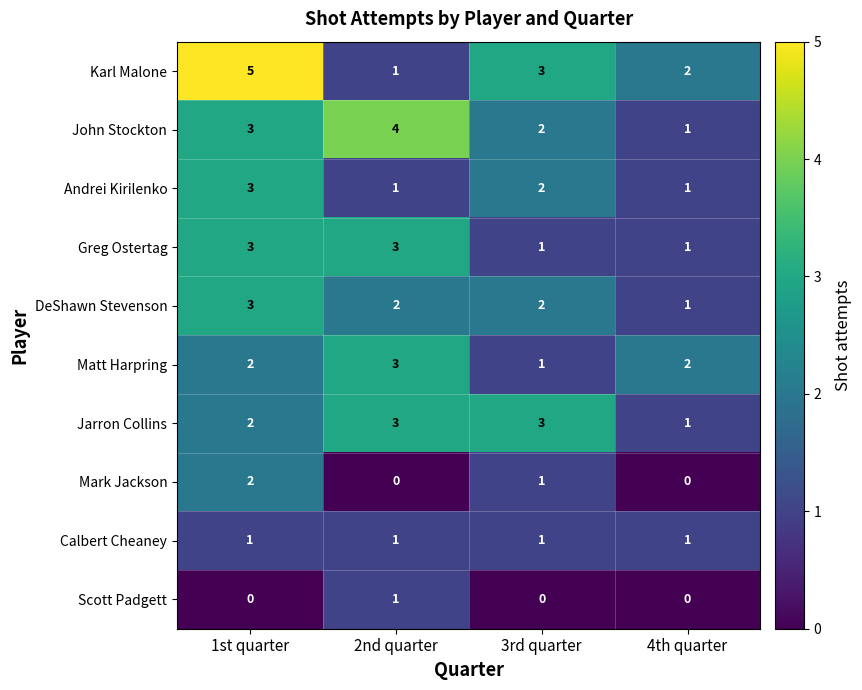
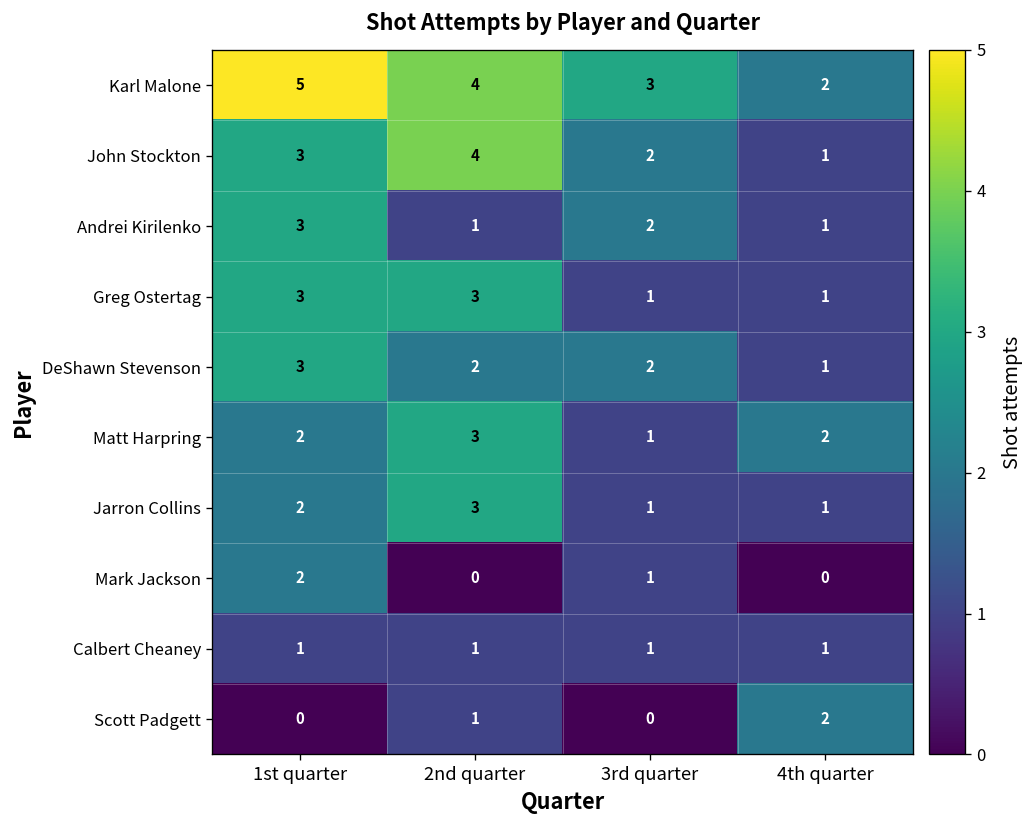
Karl Malone, 2nd quarter: 1 -> 4
Jarron Collins, 3rd quarter: 3 -> 1
Scott Padgett, 4th quarter: 0 -> 2
